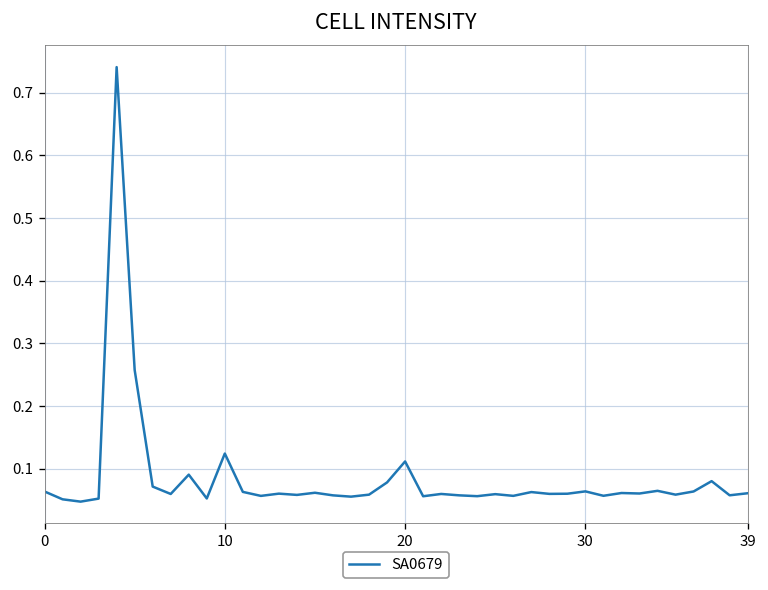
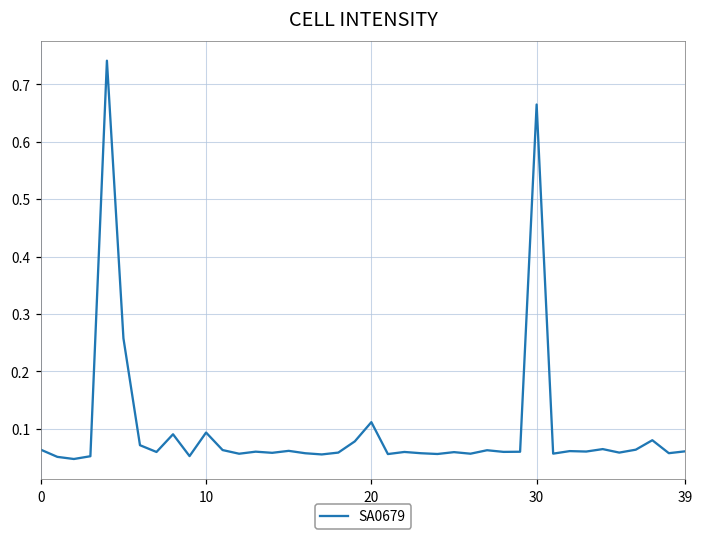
10: 0.12 -> 0.09
30: 0.06 -> 0.66
